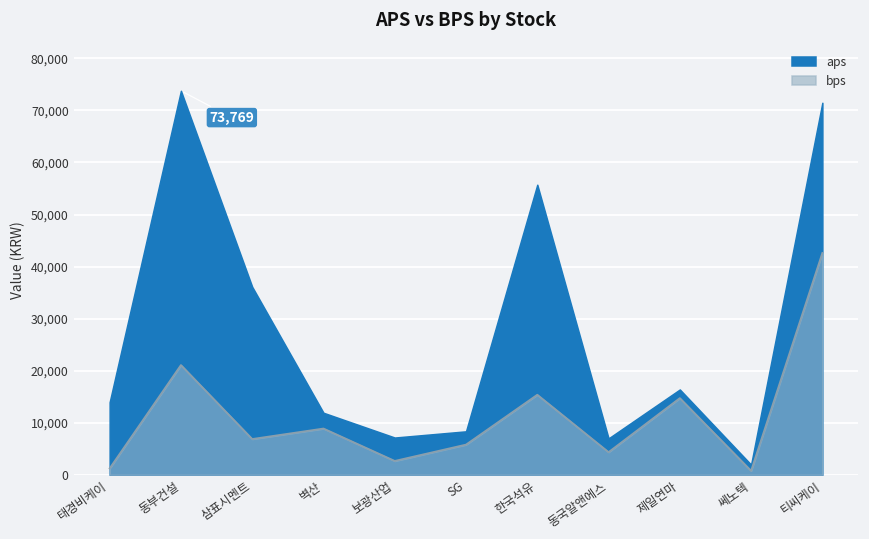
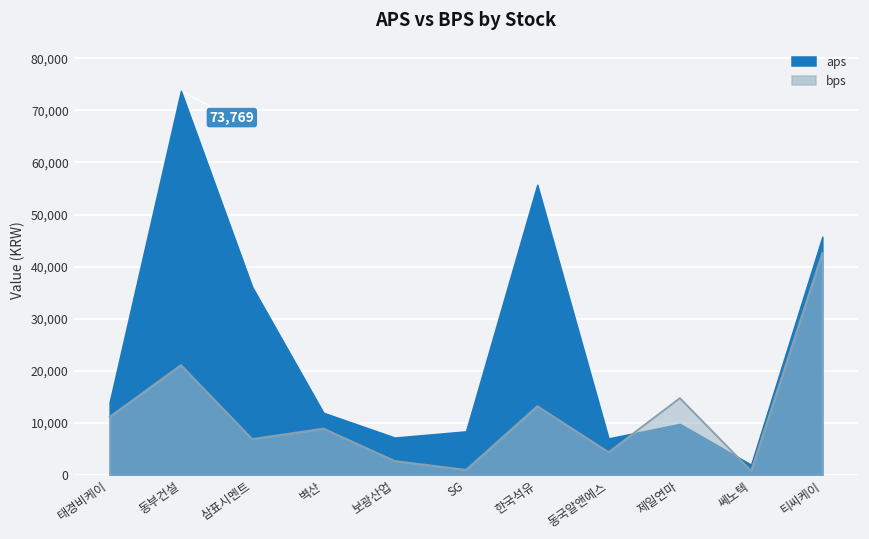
bps, 태경비케이: 1,000 -> 11,000
bps, SG: 6,000 -> 1,000
bps, 한국석유: 15,000 -> 13,000
aps, 제일연마: 16,000 -> 10,000
aps, 티씨케이: 71,000 -> 46,000
